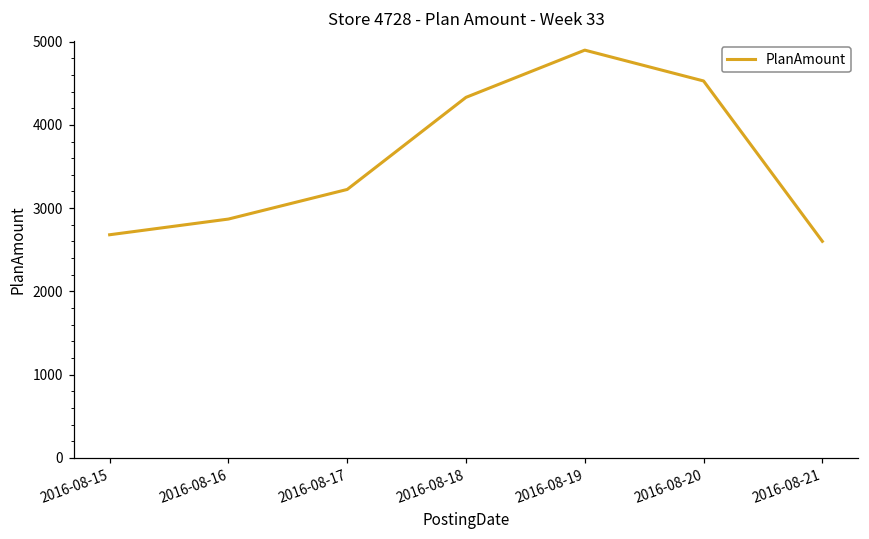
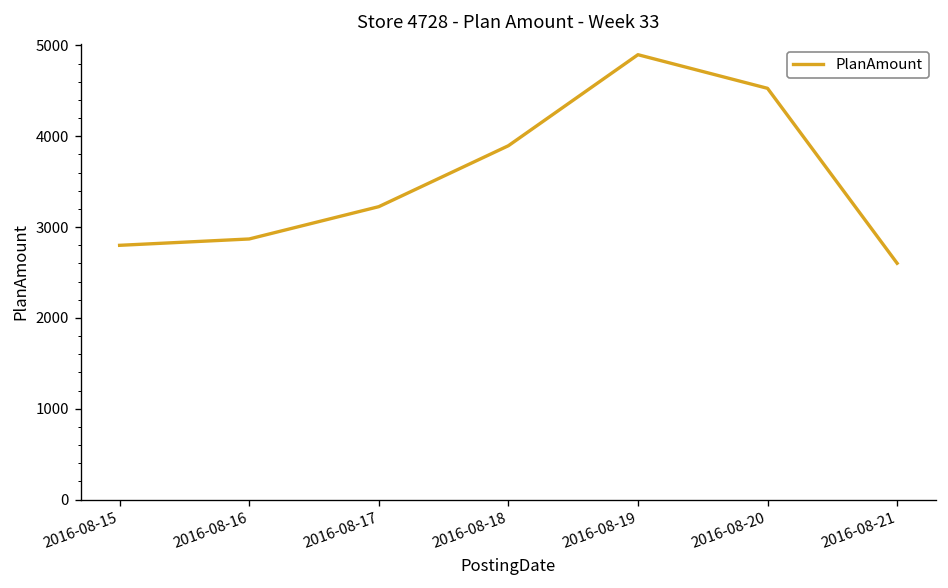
2016-08-15: 2700 -> 2800
2016-08-18: 4300 -> 3900
